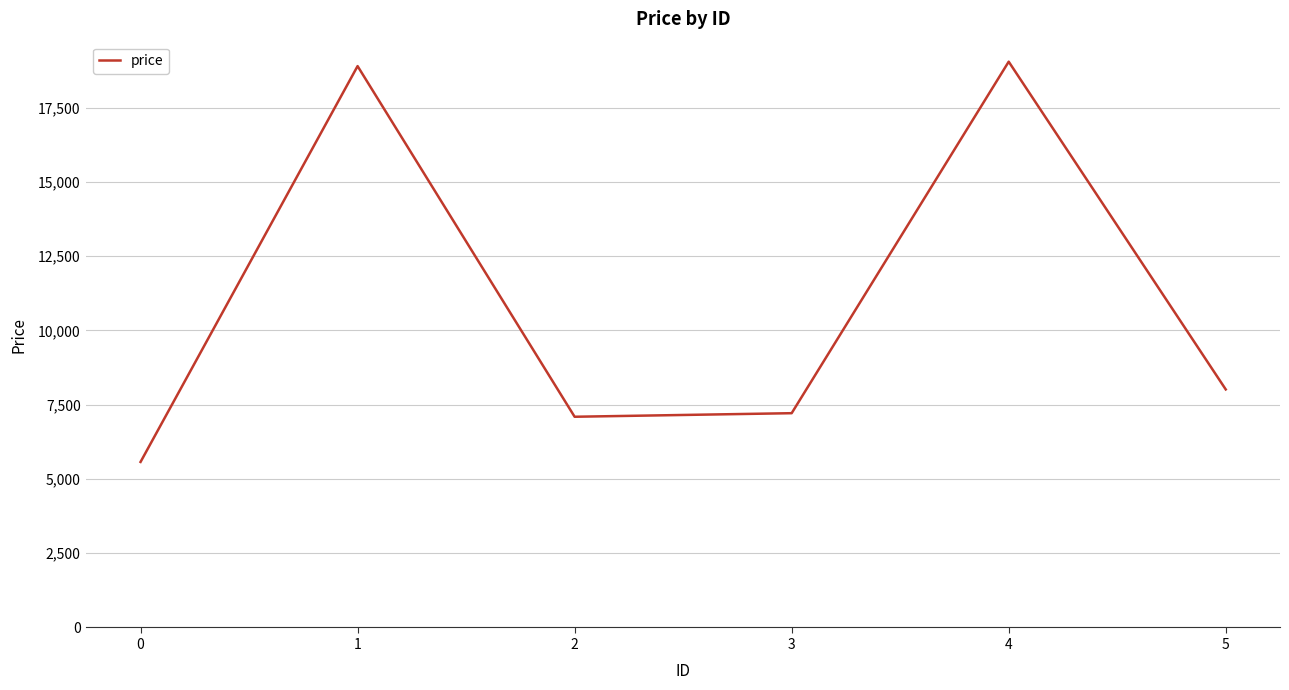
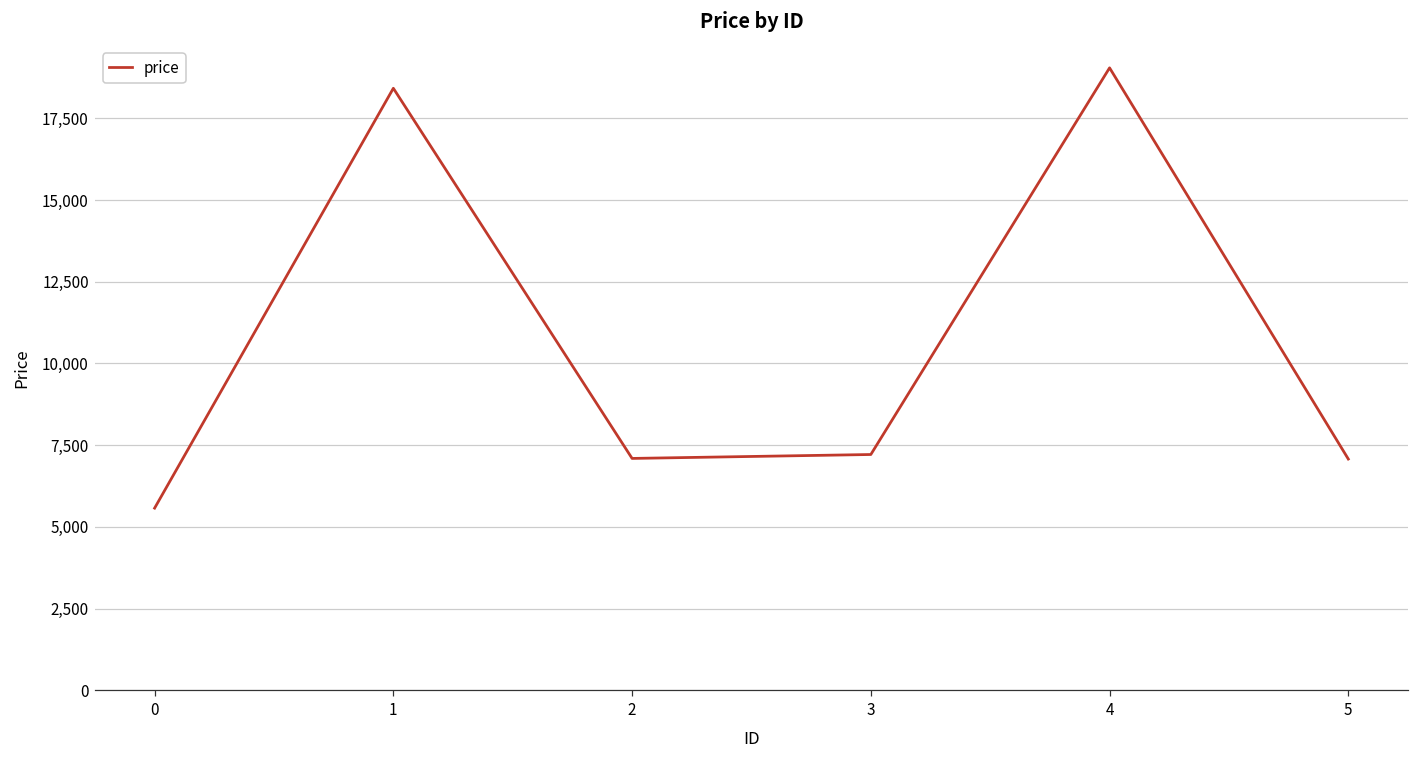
1: 18,900 -> 18,400
5: 8,000 -> 7,100
